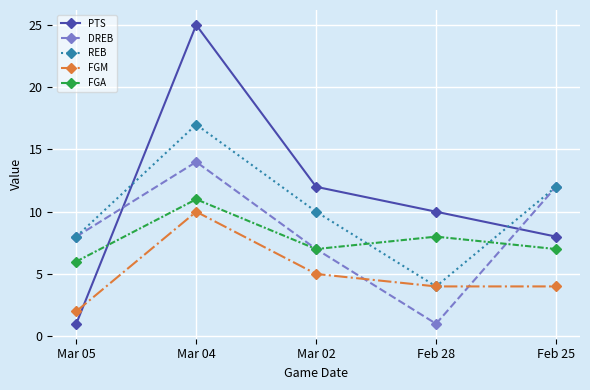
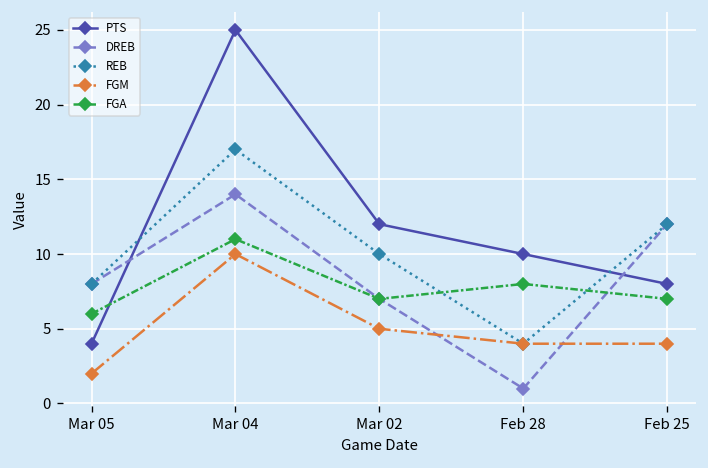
PTS, Mar 05: 1 -> 4
